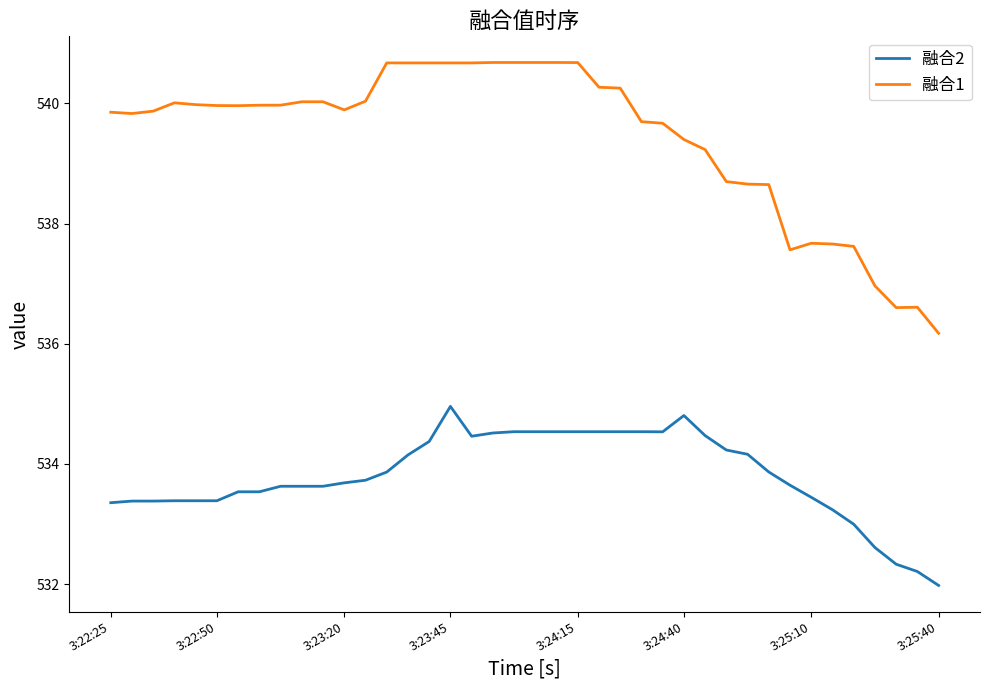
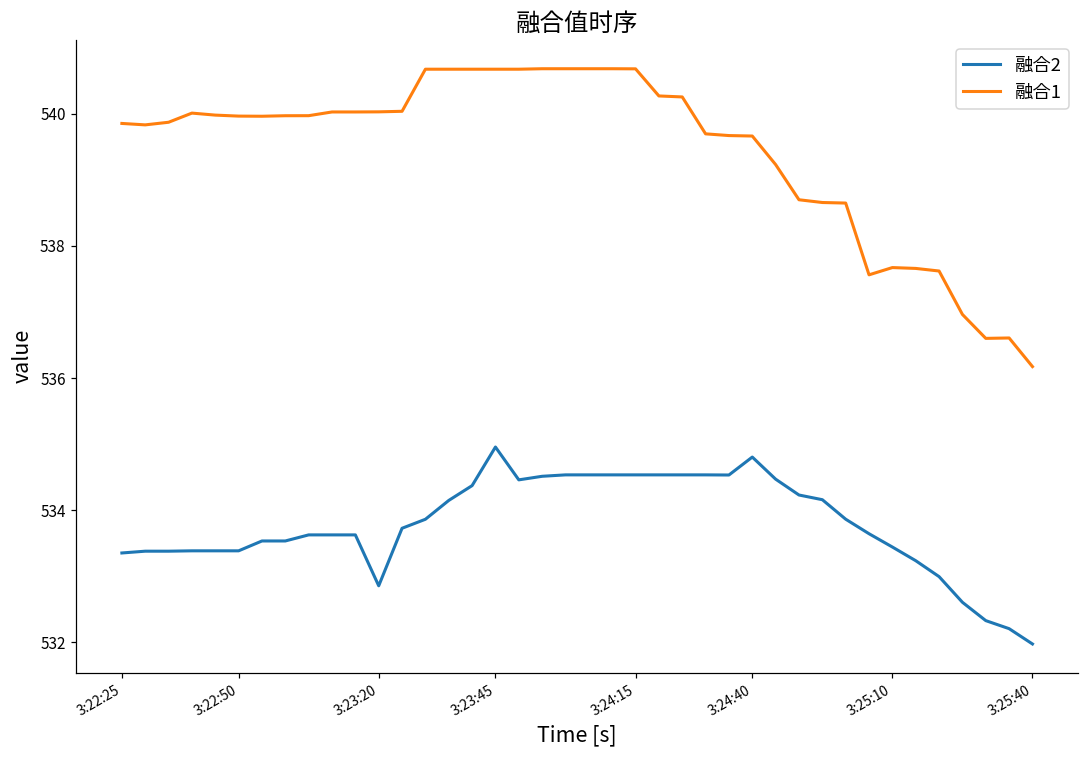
融合2, 3:23:20: 533.7 -> 532.9
融合1, 3:23:20: 539.9 -> 540.0
融合1, 3:24:40: 539.4 -> 539.7
